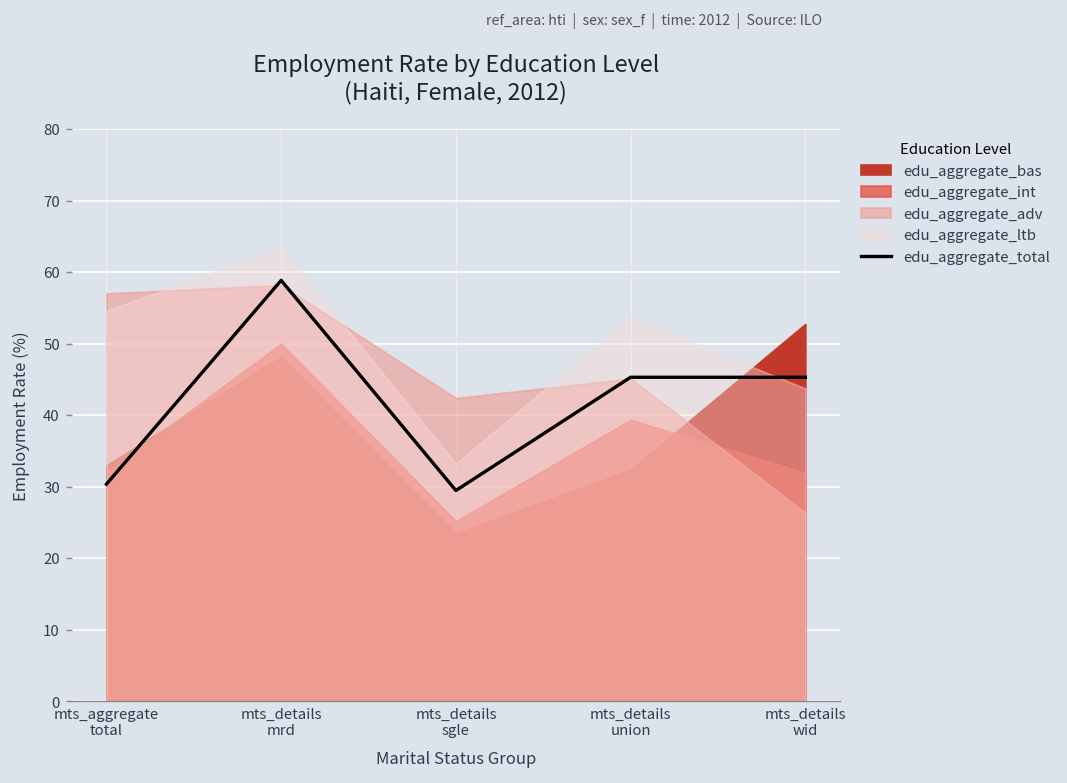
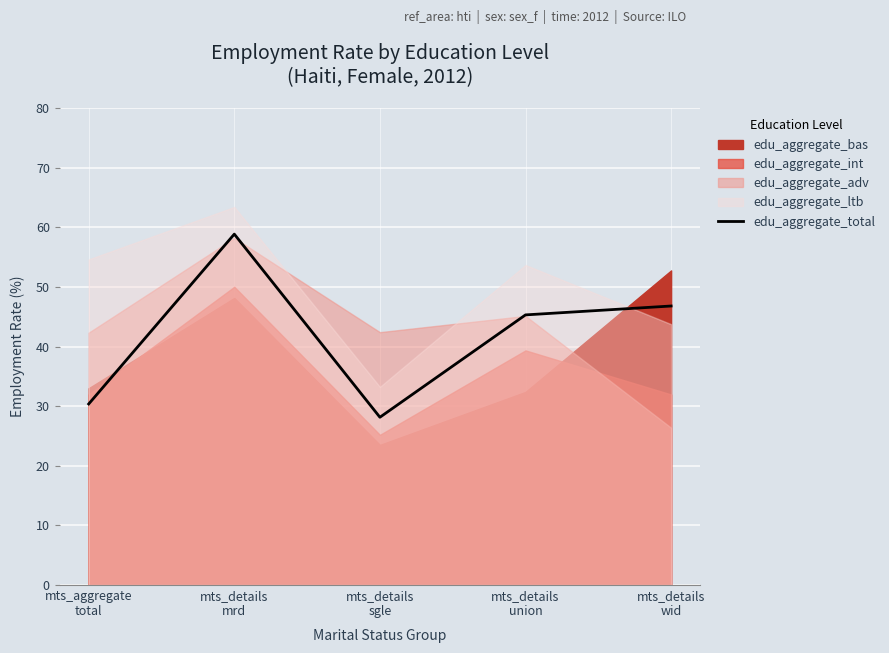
edu_aggregate_adv, mts_aggregate total: 57 -> 42
edu_aggregate_total, mts_details sgle: 29 -> 28
edu_aggregate_total, mts_details wid: 45 -> 47
